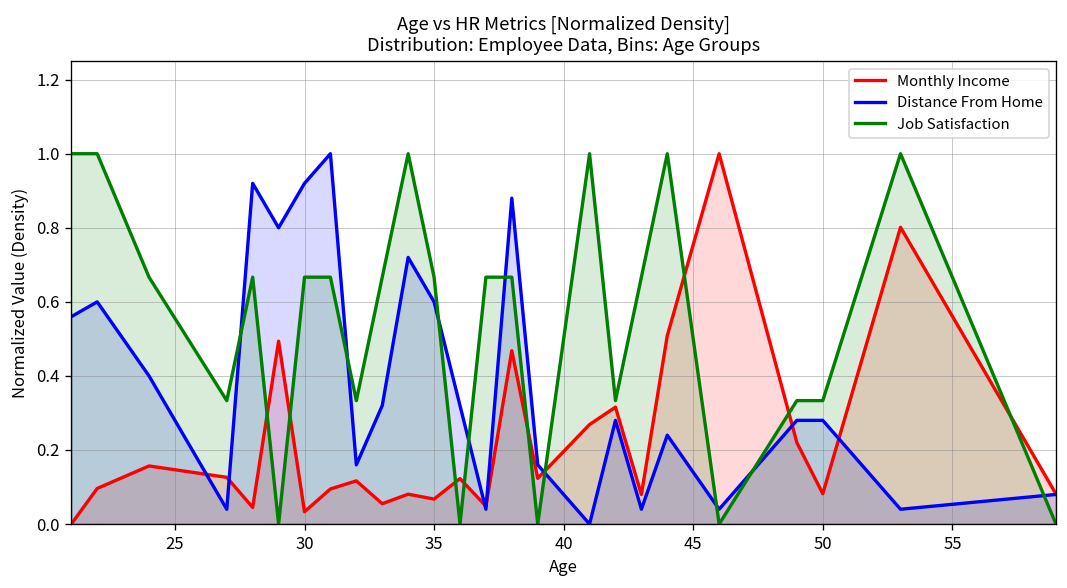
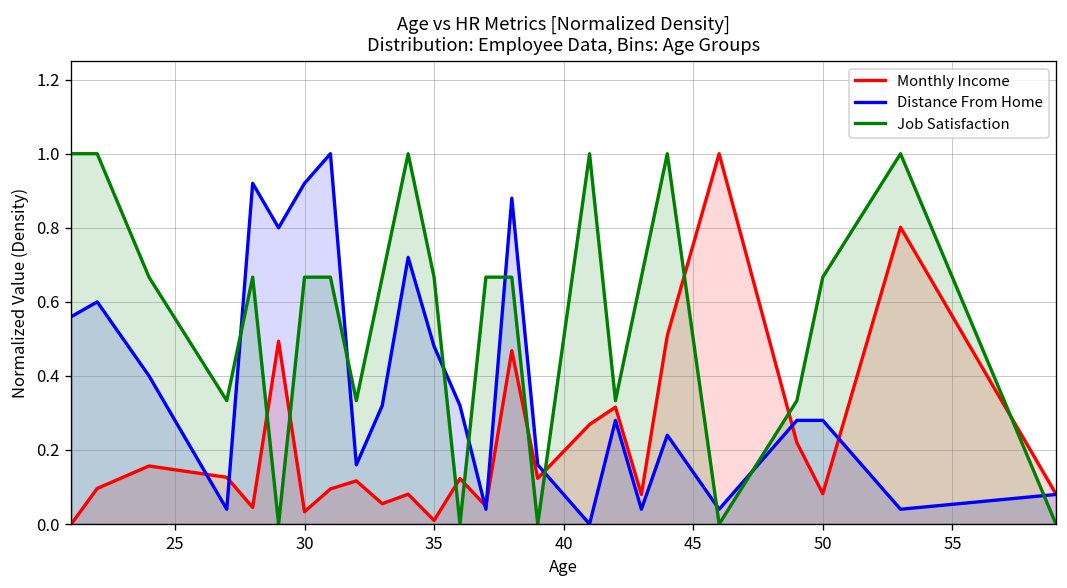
Monthly Income, 35: 0.07 -> 0.01
Distance From Home, 35: 0.60 -> 0.48
Job Satisfaction, 50: 0.33 -> 0.67
